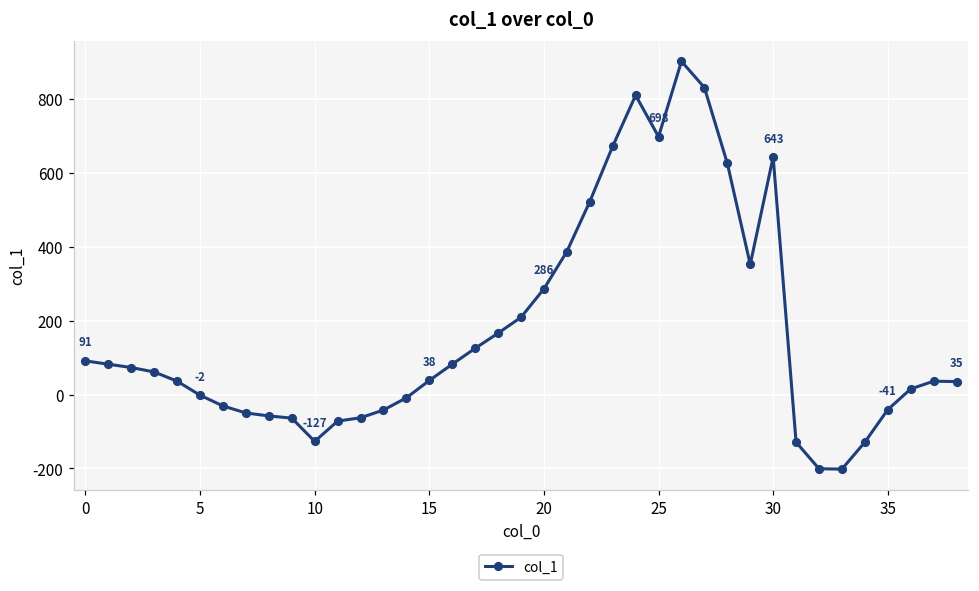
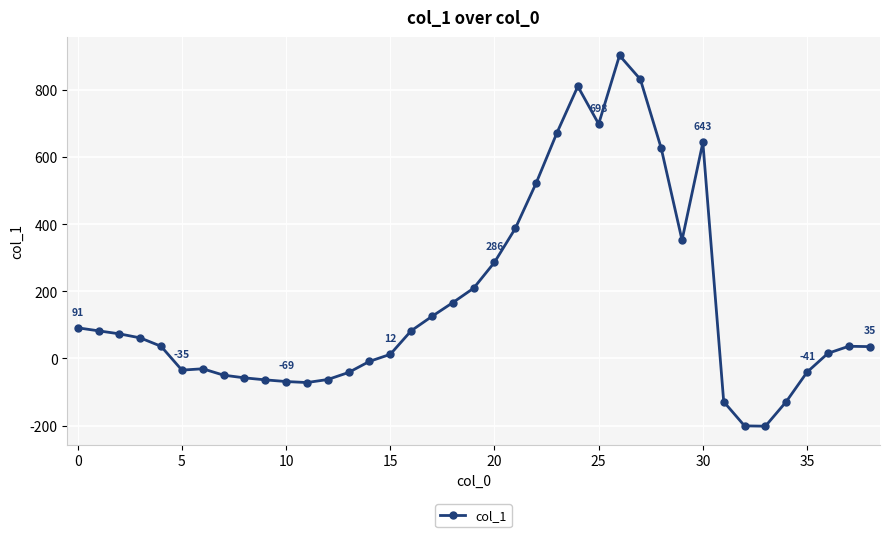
5: -2 -> -35
10: -127 -> -69
15: 38 -> 12
